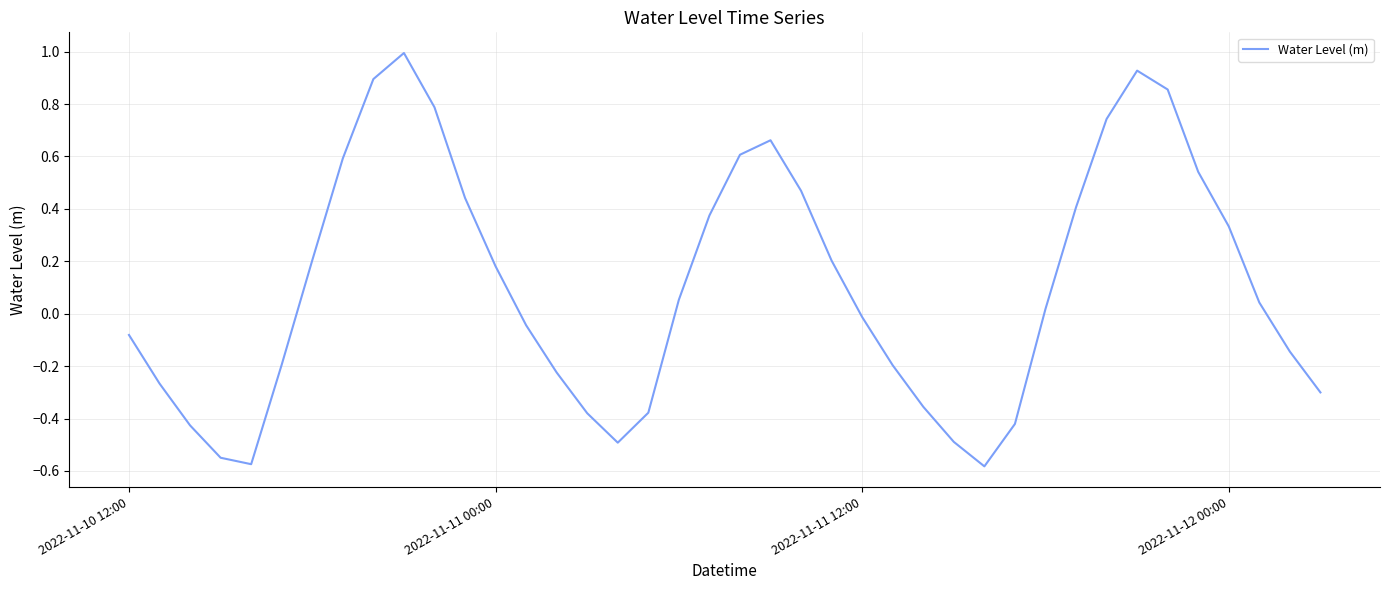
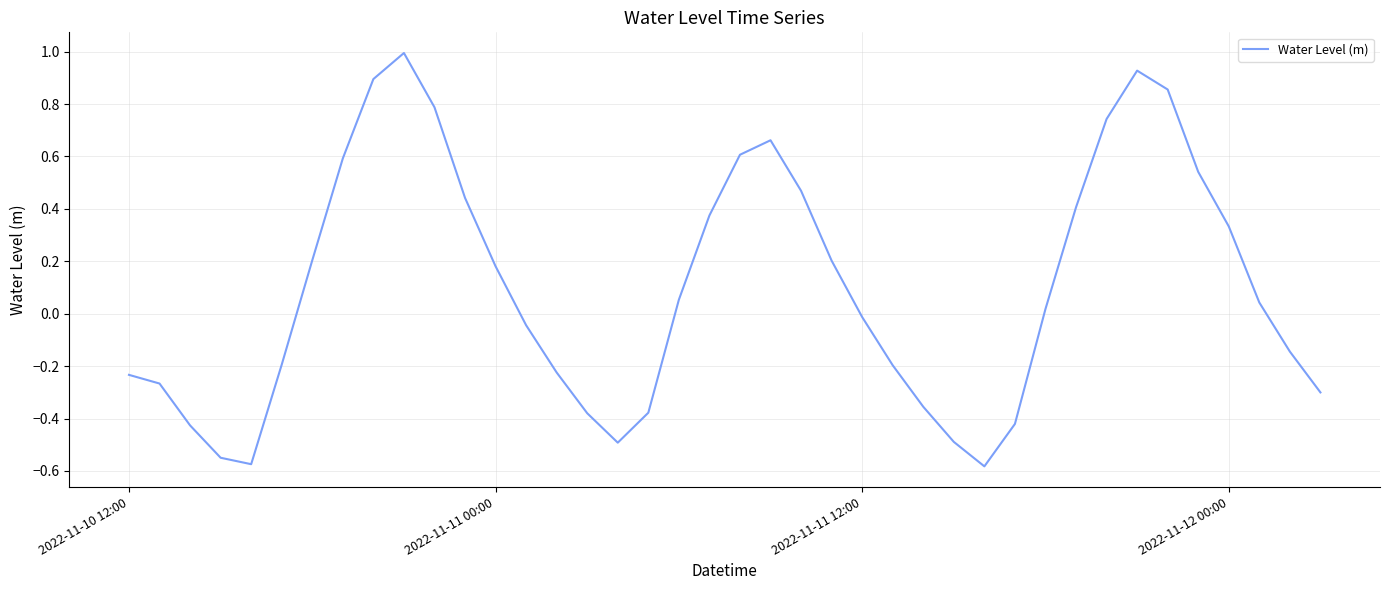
2022-11-10 12:00: -0.08 -> -0.23
